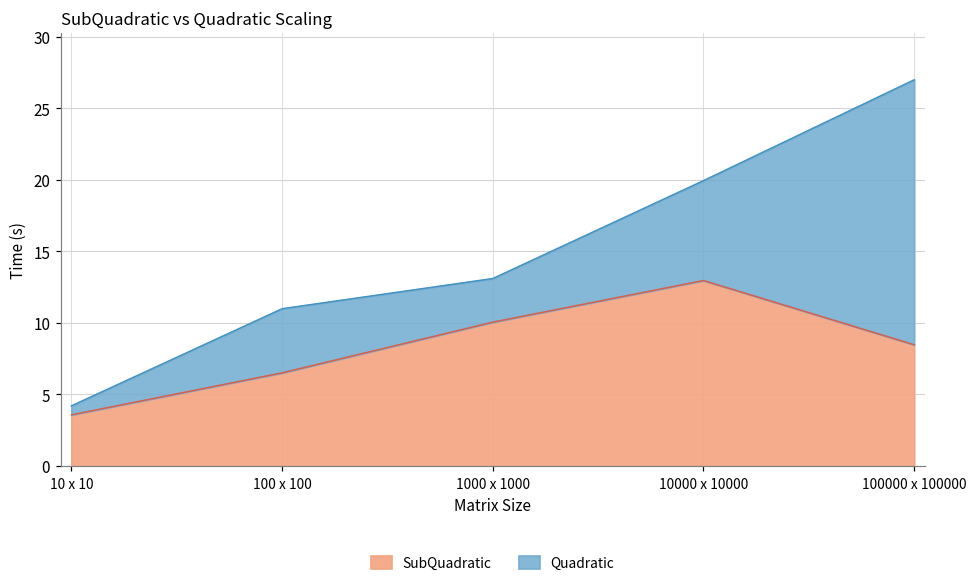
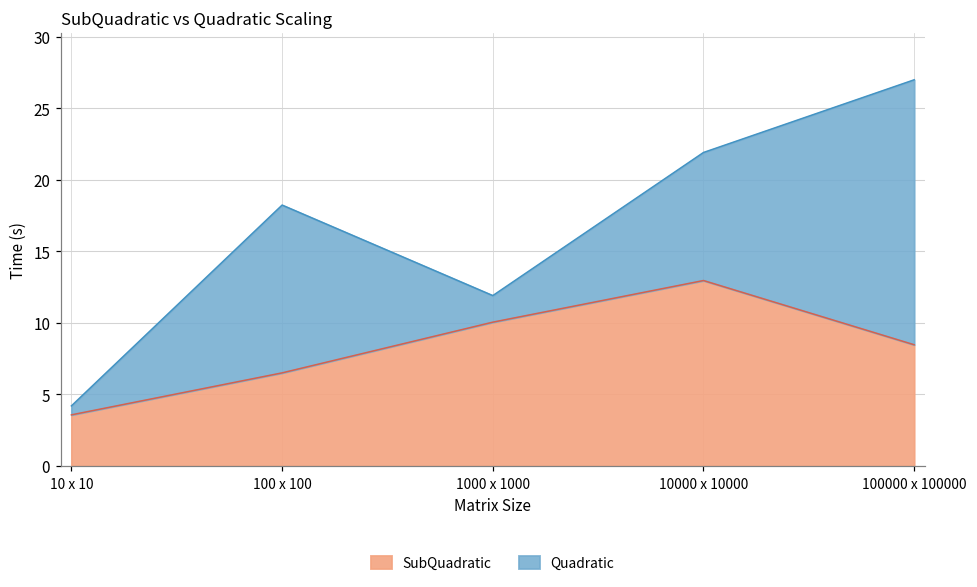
Quadratic, 100 x 100: 11.0 -> 18.2
Quadratic, 1000 x 1000: 13.1 -> 11.9
Quadratic, 10000 x 10000: 19.9 -> 21.9
